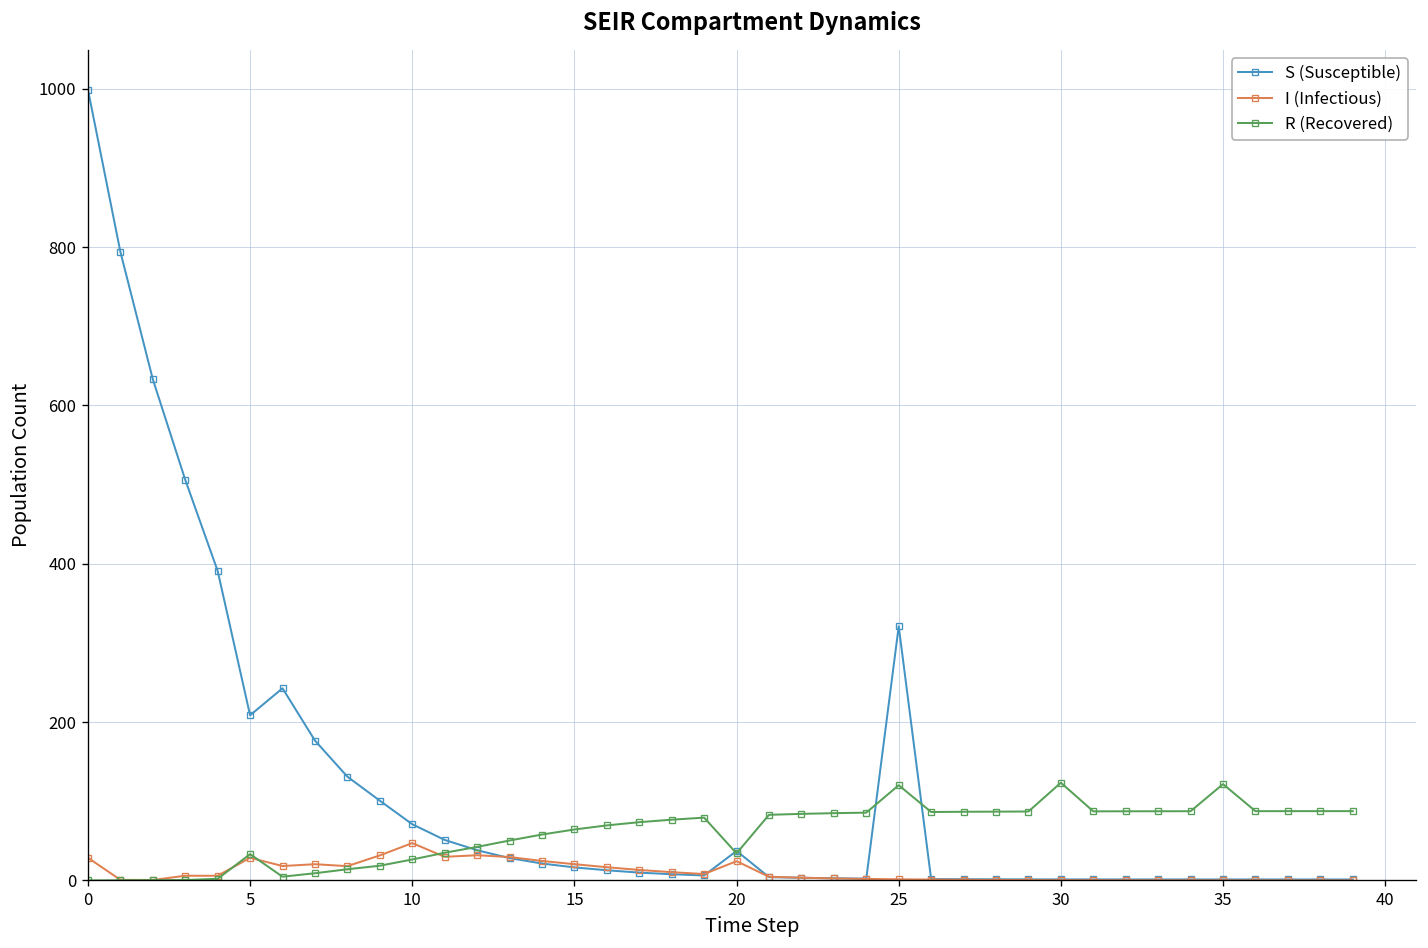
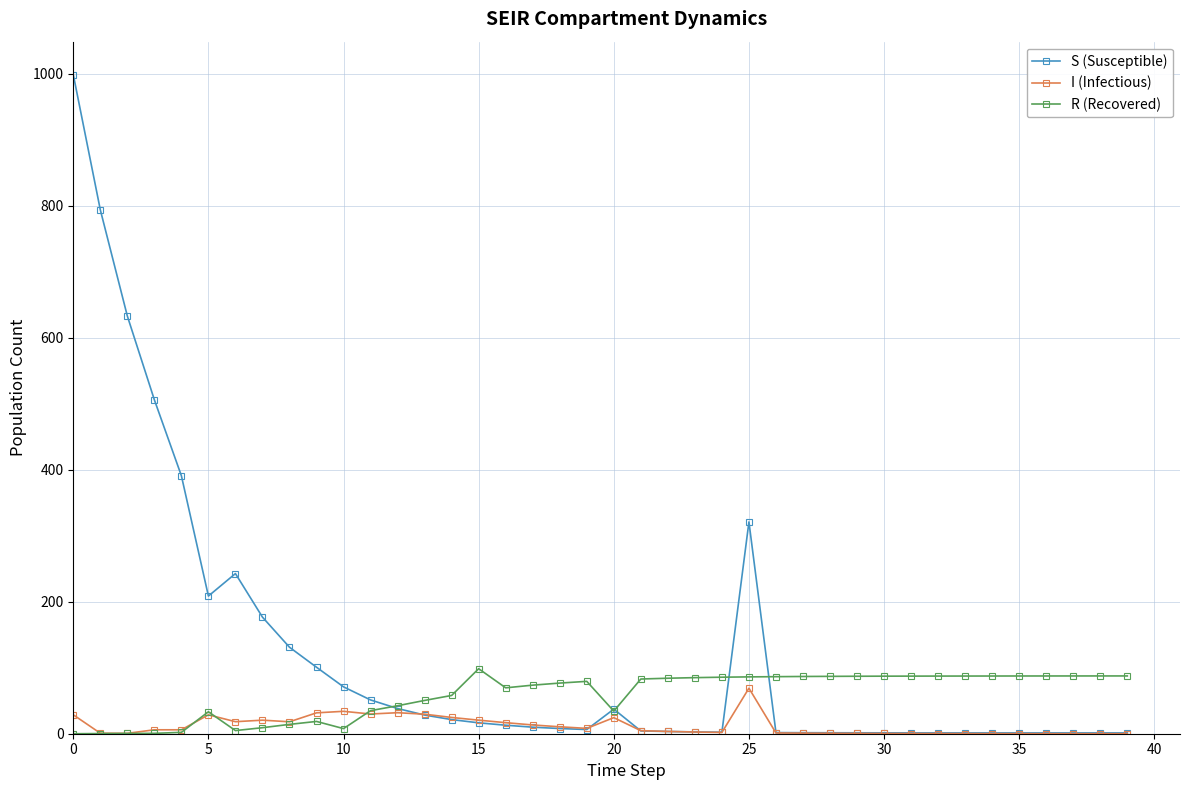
I (Infectious), 10: 50 -> 30
R (Recovered), 10: 30 -> 10
R (Recovered), 15: 60 -> 100
I (Infectious), 25: 0 -> 70
R (Recovered), 25: 120 -> 90
R (Recovered), 30: 120 -> 90
R (Recovered), 35: 120 -> 90
